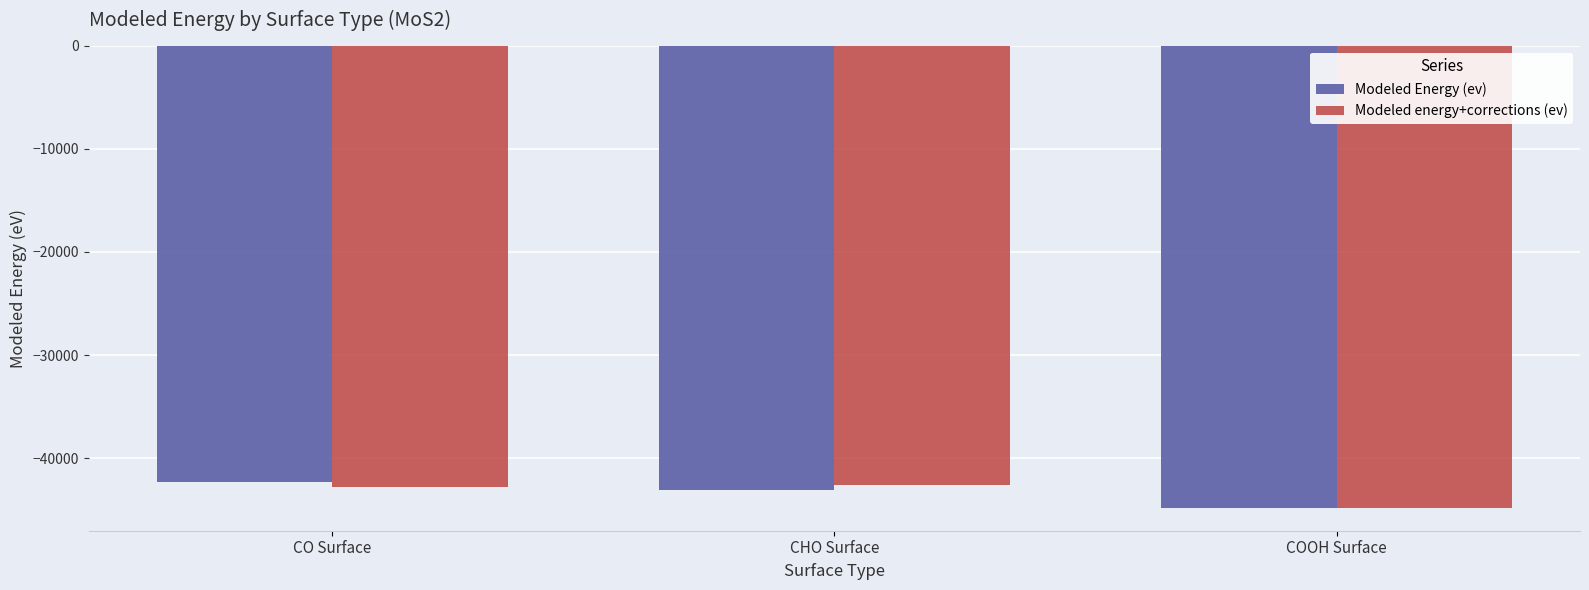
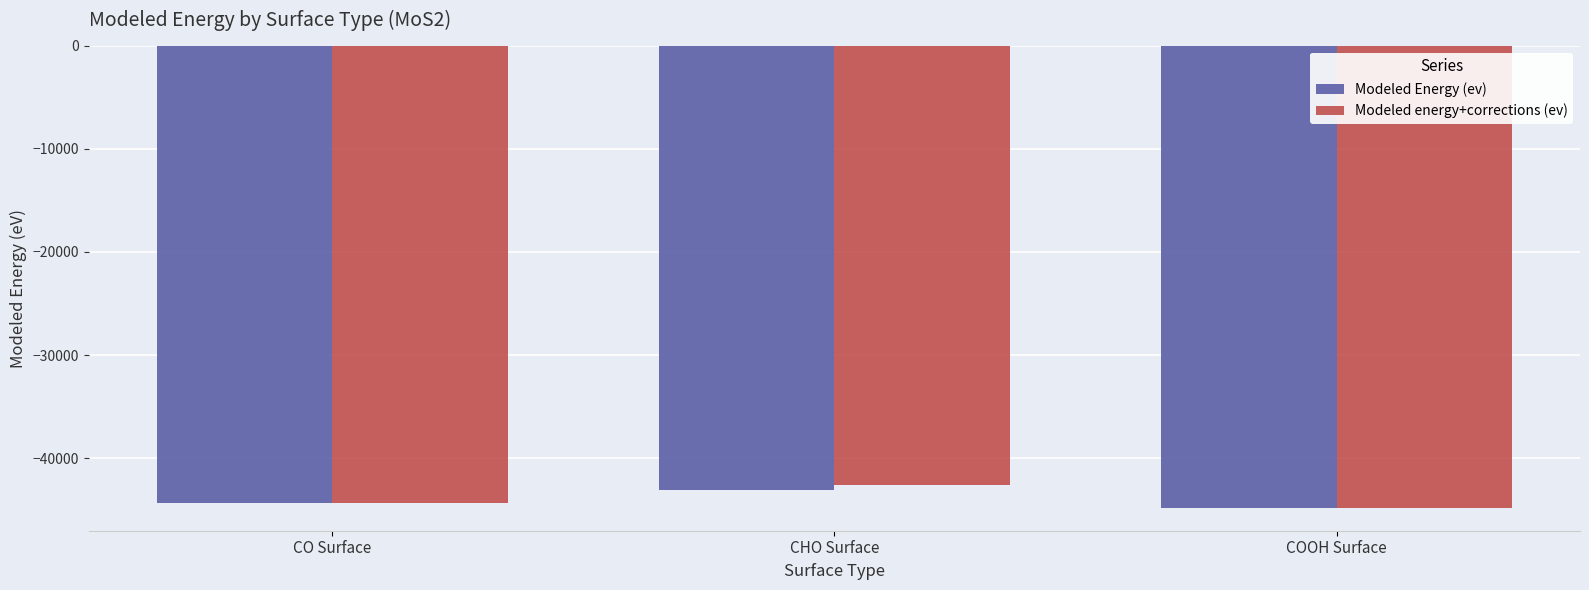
Modeled Energy (ev), CO Surface: -42300 -> -44300
Modeled energy+corrections (ev), CO Surface: -42800 -> -44300
